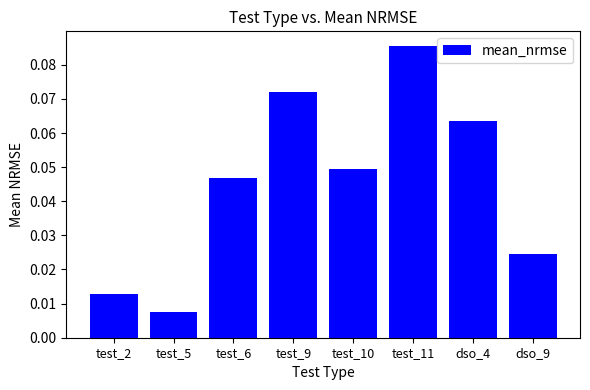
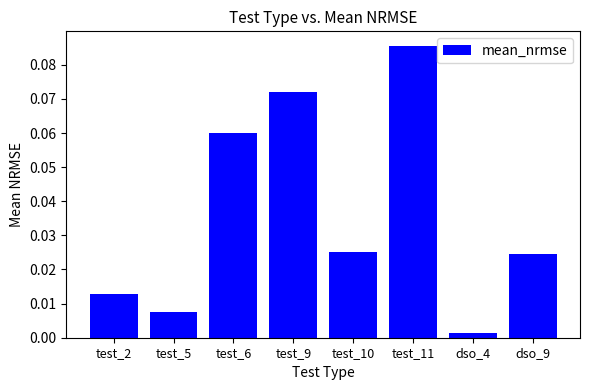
test_6: 0.047 -> 0.060
test_10: 0.049 -> 0.025
dso_4: 0.063 -> 0.001
